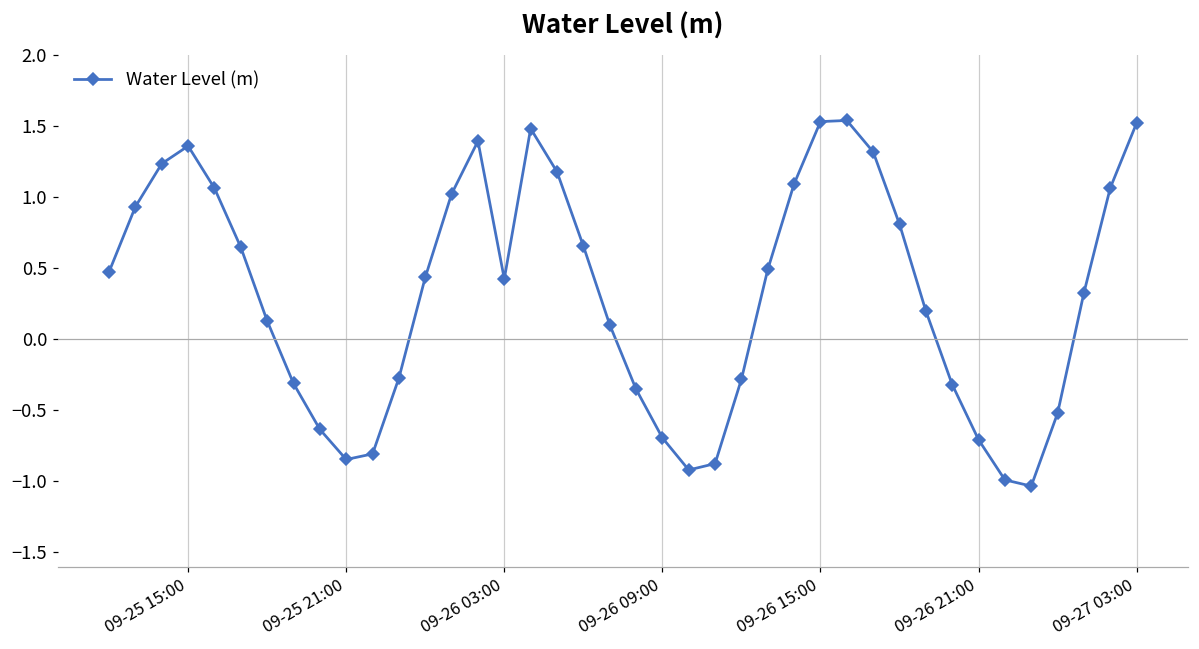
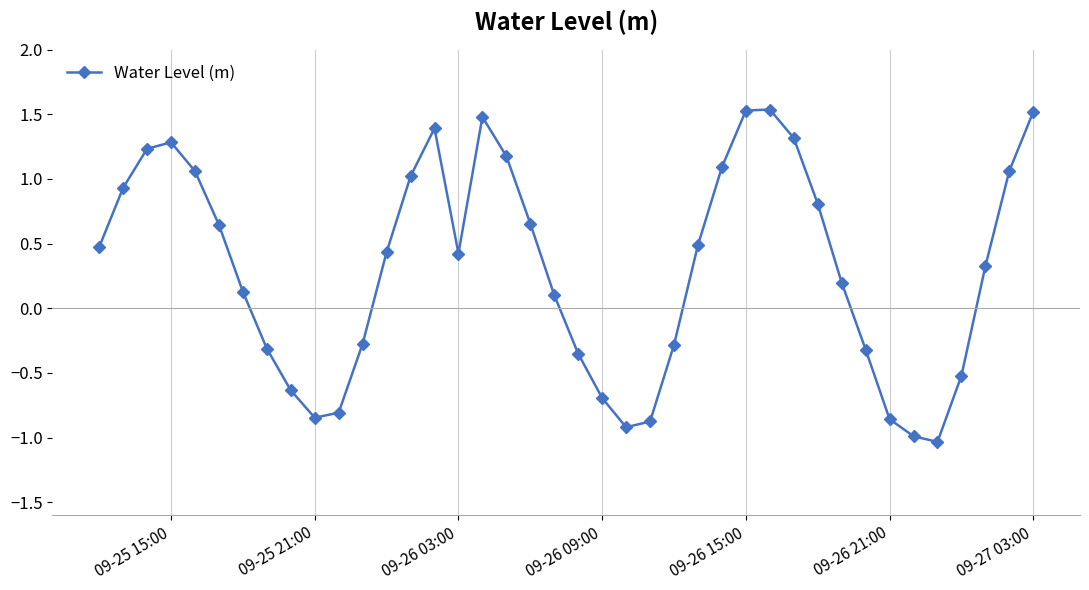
09-25 15:00: 1.36 -> 1.28
09-26 21:00: -0.71 -> -0.86
